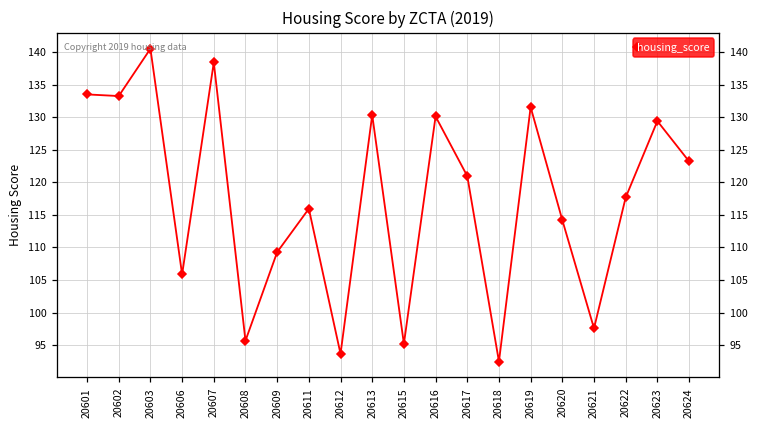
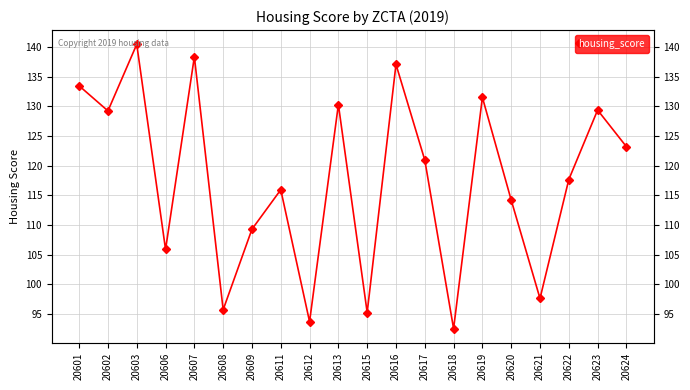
20602: 133 -> 129
20616: 130 -> 137
